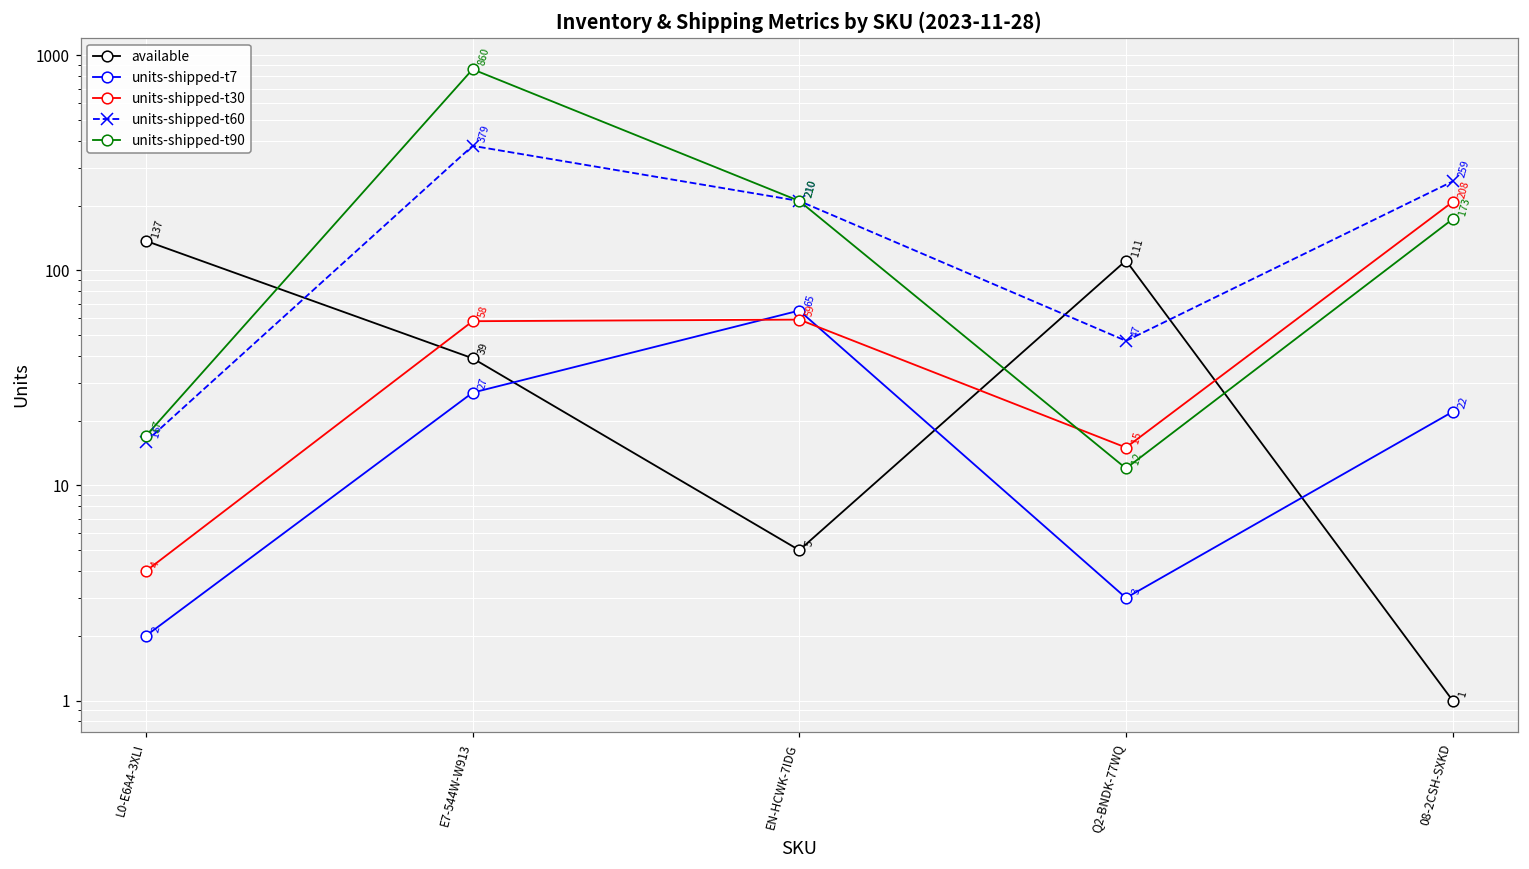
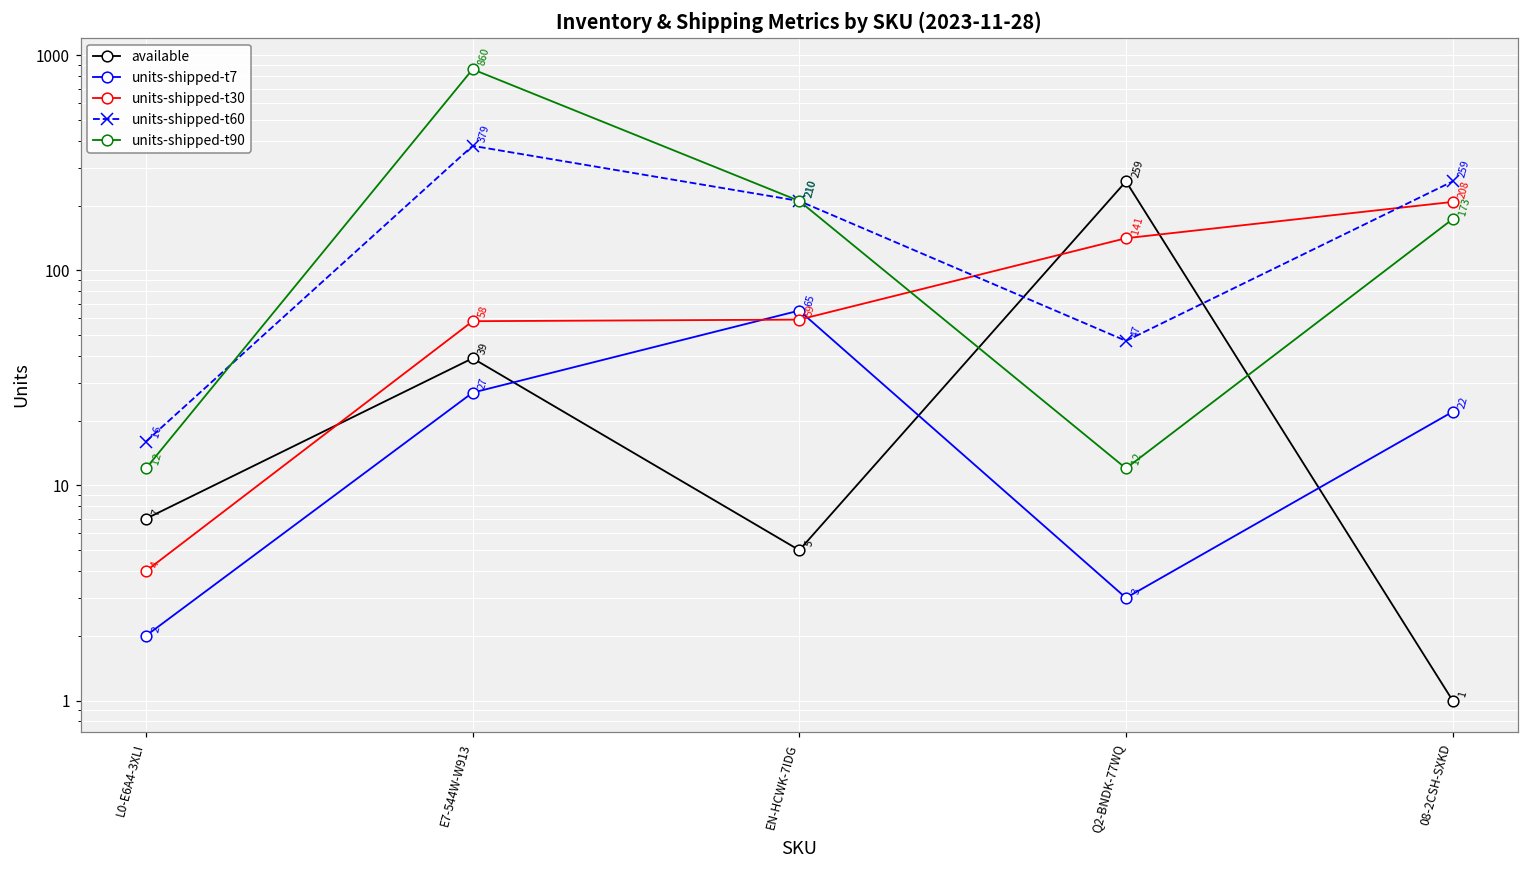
available, L0-E6A4-3XLI: 137 -> 7
units-shipped-t90, L0-E6A4-3XLI: 17 -> 12
available, Q2-BNDK-77WQ: 111 -> 259
units-shipped-t30, Q2-BNDK-77WQ: 15 -> 141
